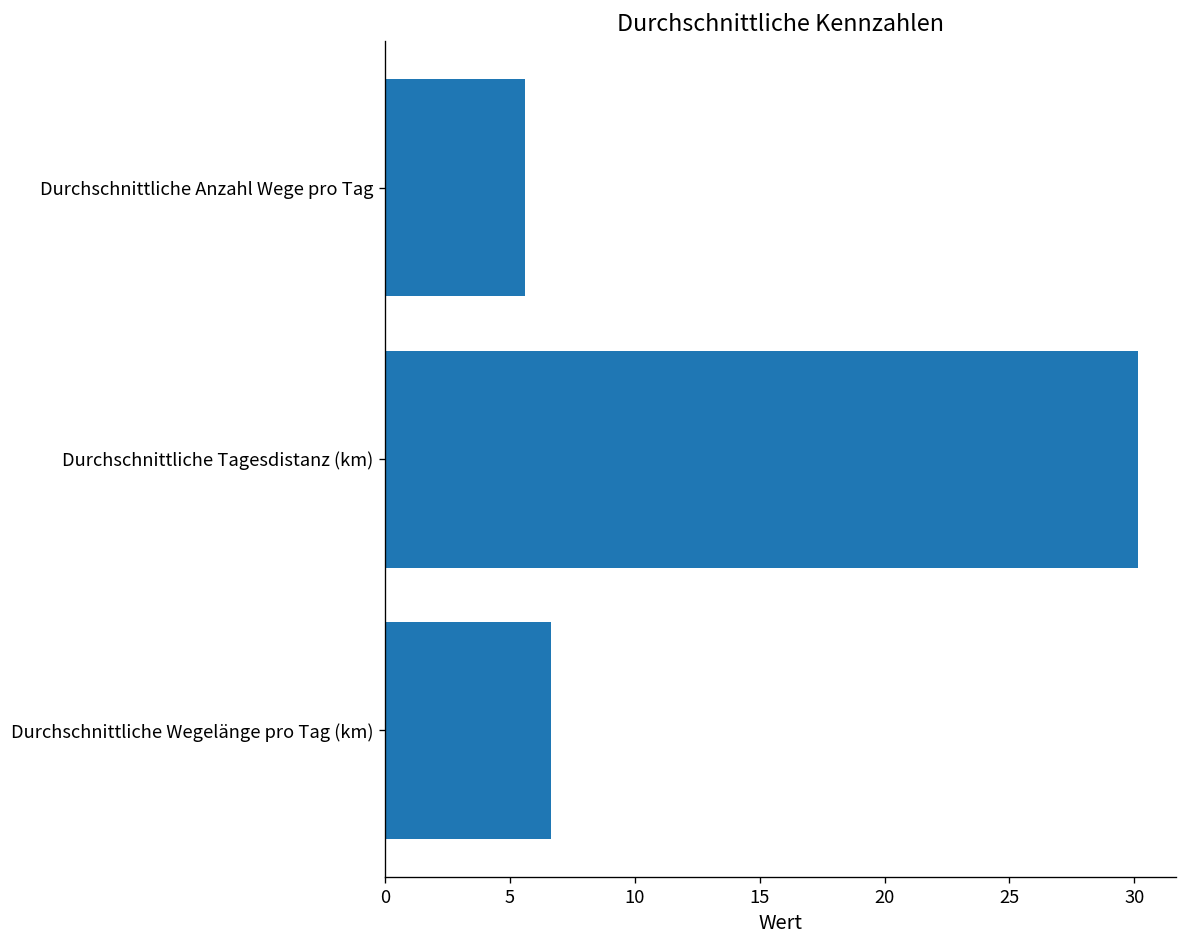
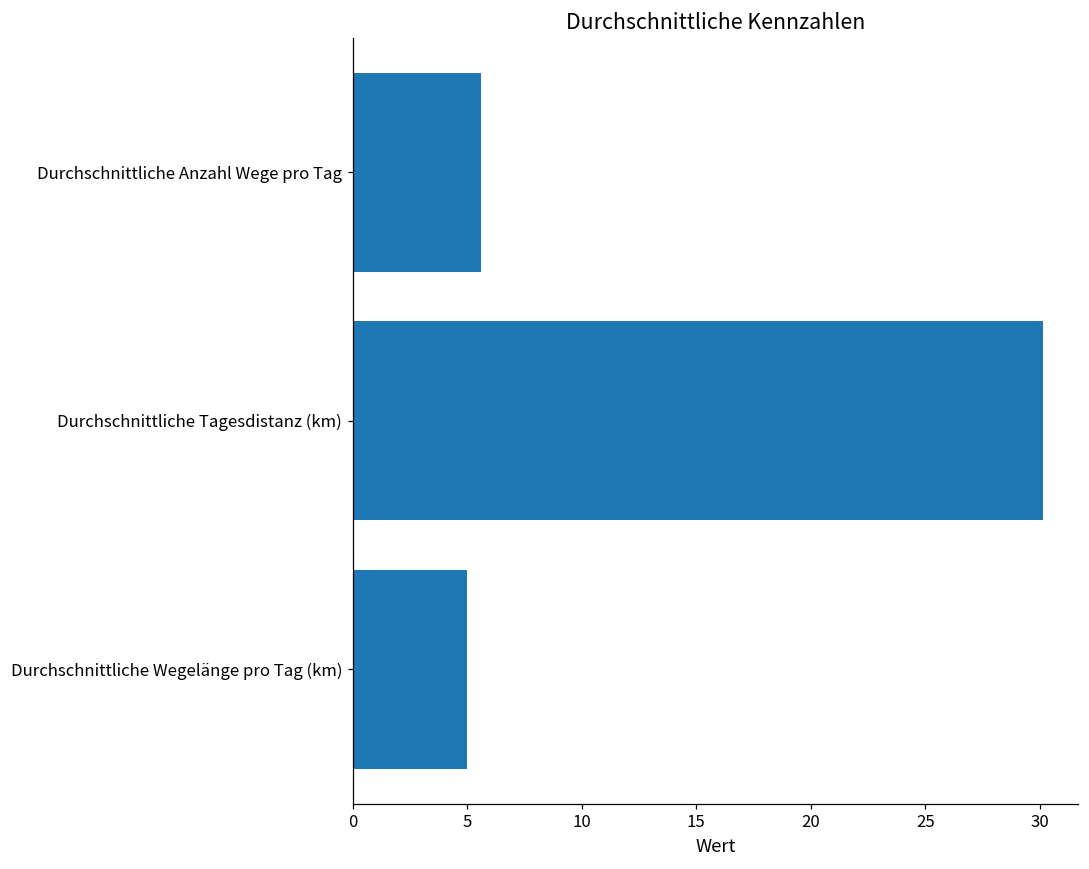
Durchschnittliche Wegelänge pro Tag (km): 6.7 -> 5.0
